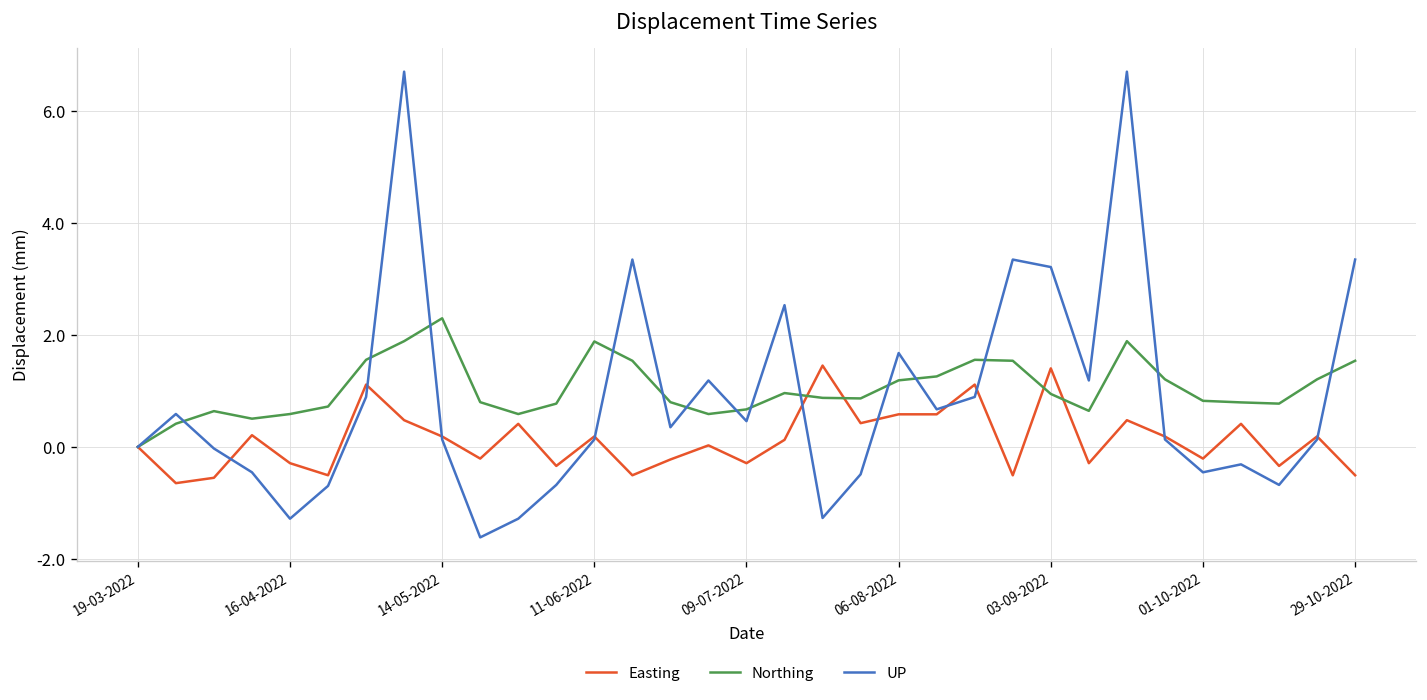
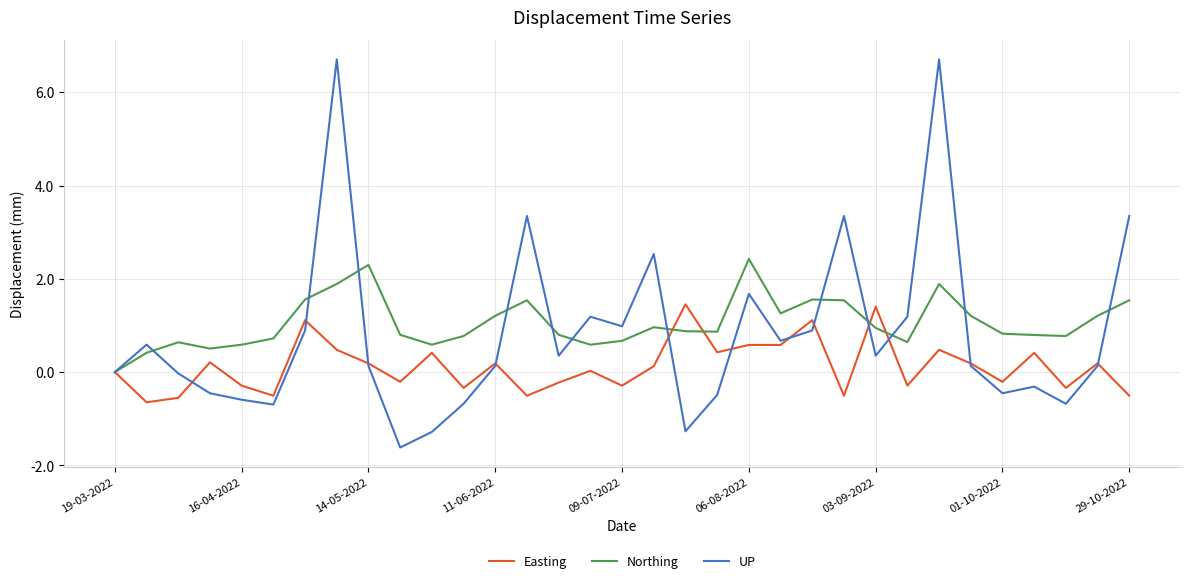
UP, 16-04-2022: -1.3 -> -0.6
Northing, 11-06-2022: 1.9 -> 1.2
UP, 09-07-2022: 0.5 -> 1.0
Northing, 06-08-2022: 1.2 -> 2.4
UP, 03-09-2022: 3.2 -> 0.4
